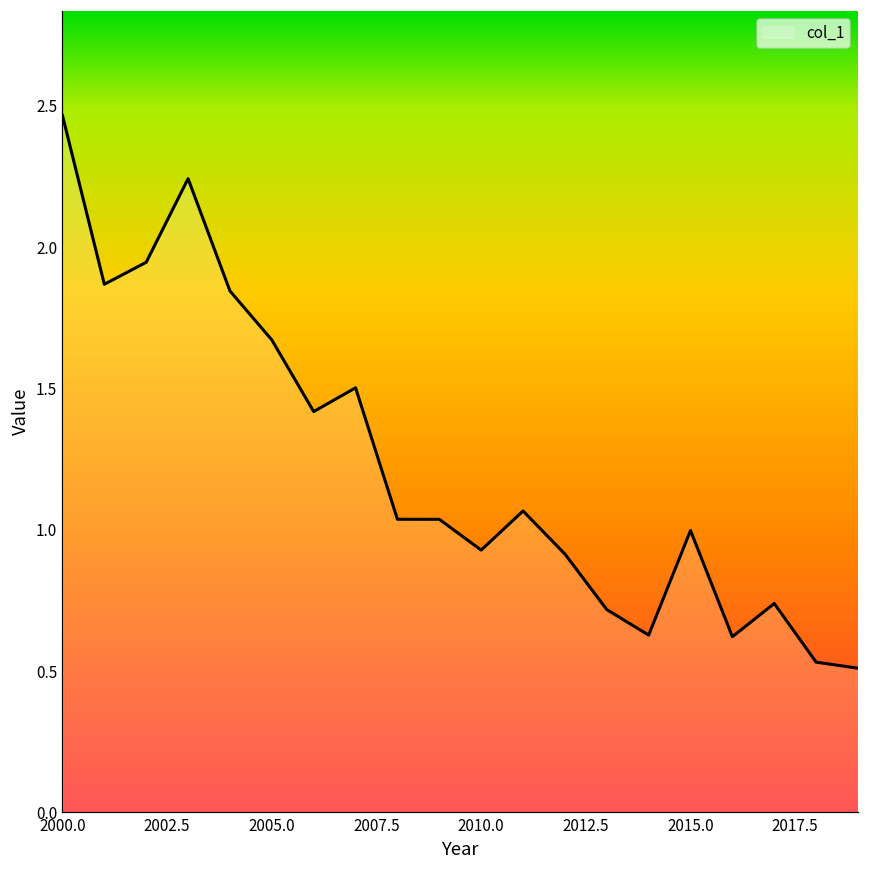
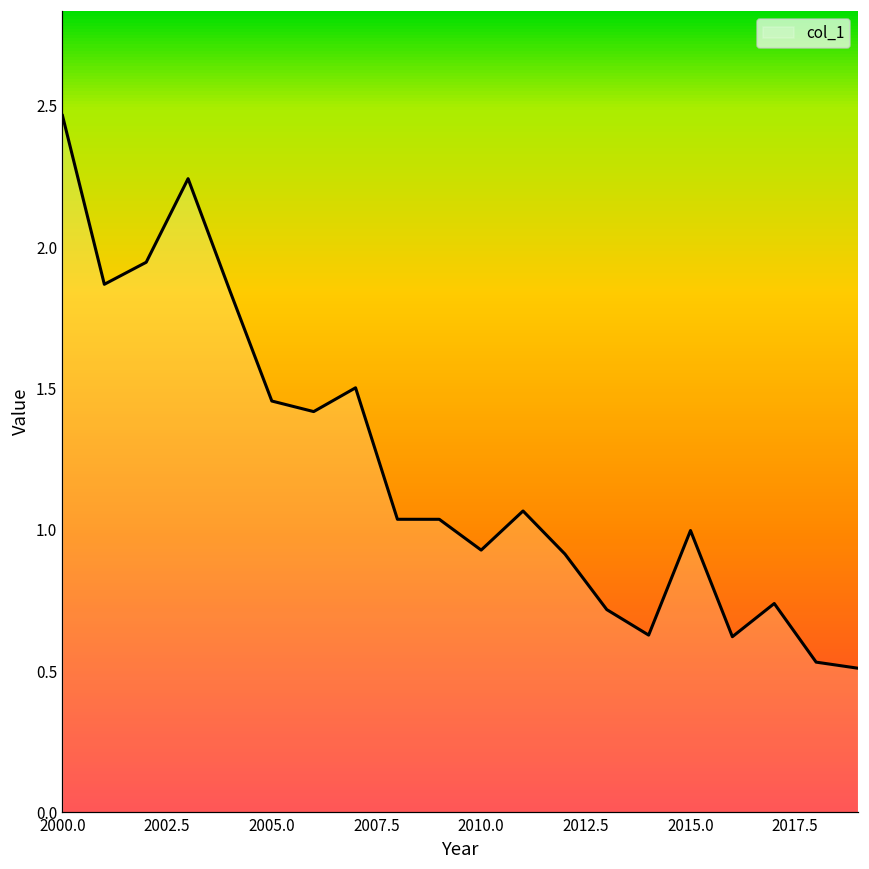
2005.0: 1.67 -> 1.46
